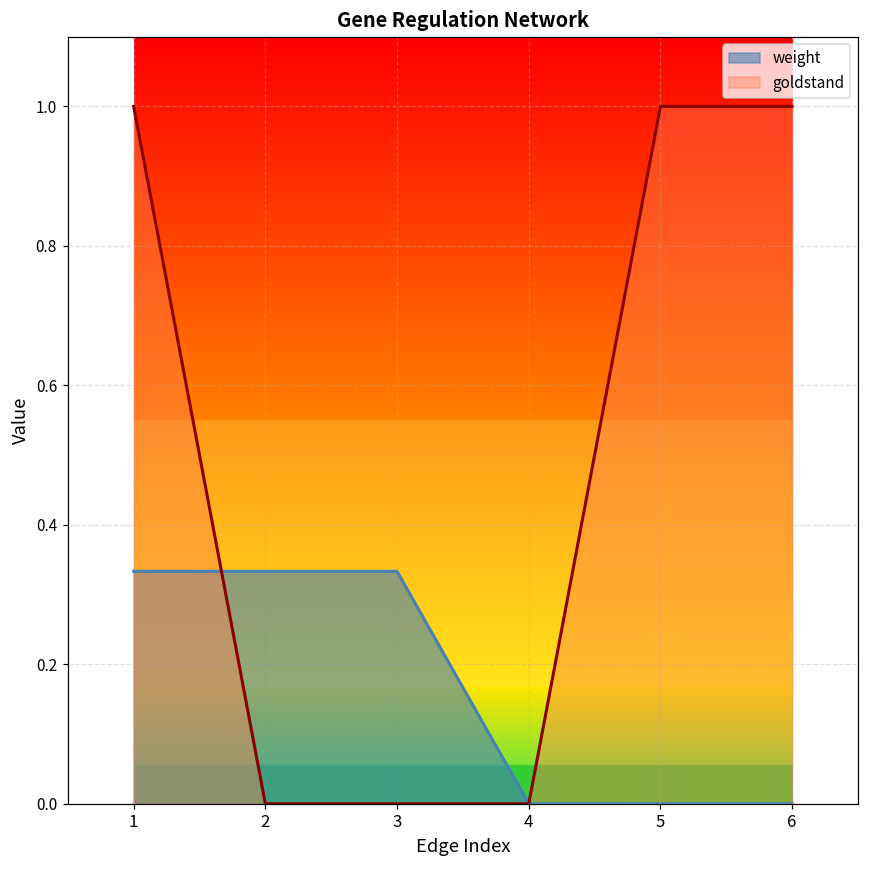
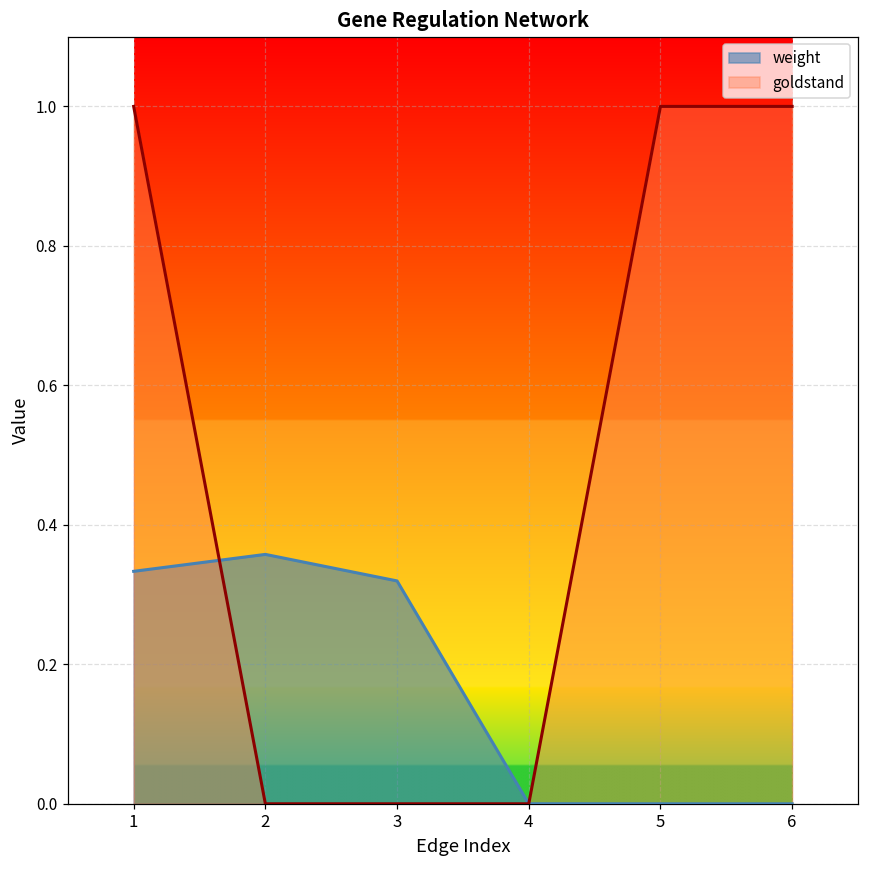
weight, 2: 0.33 -> 0.36
weight, 3: 0.33 -> 0.32
